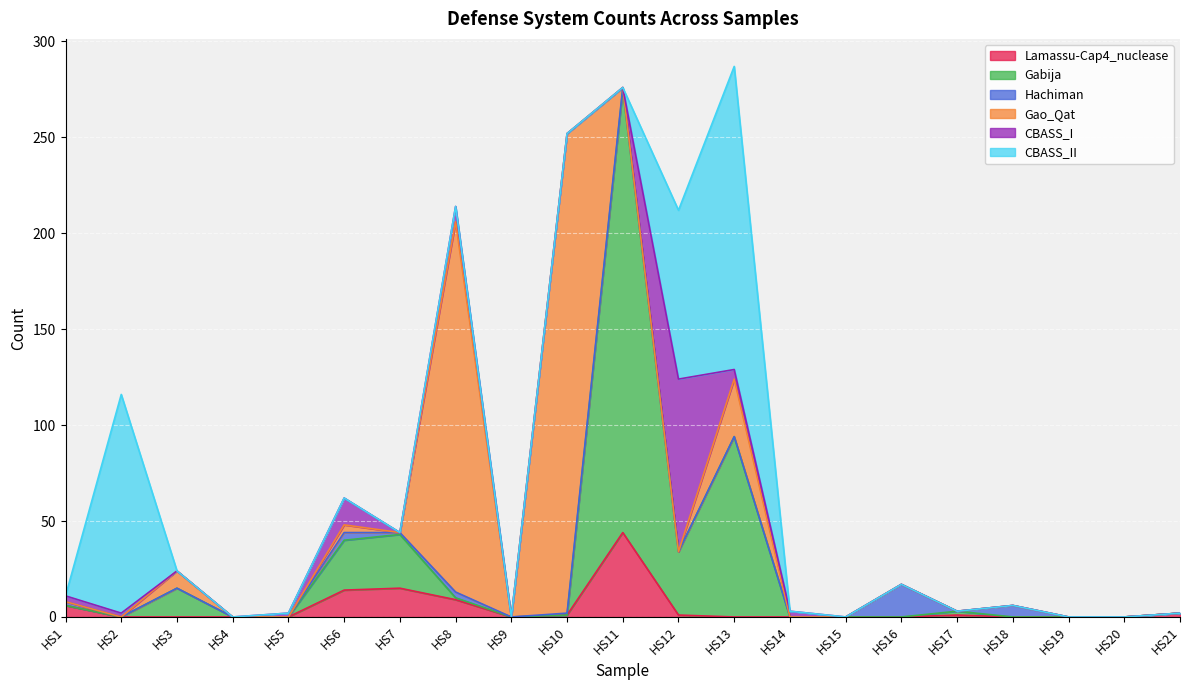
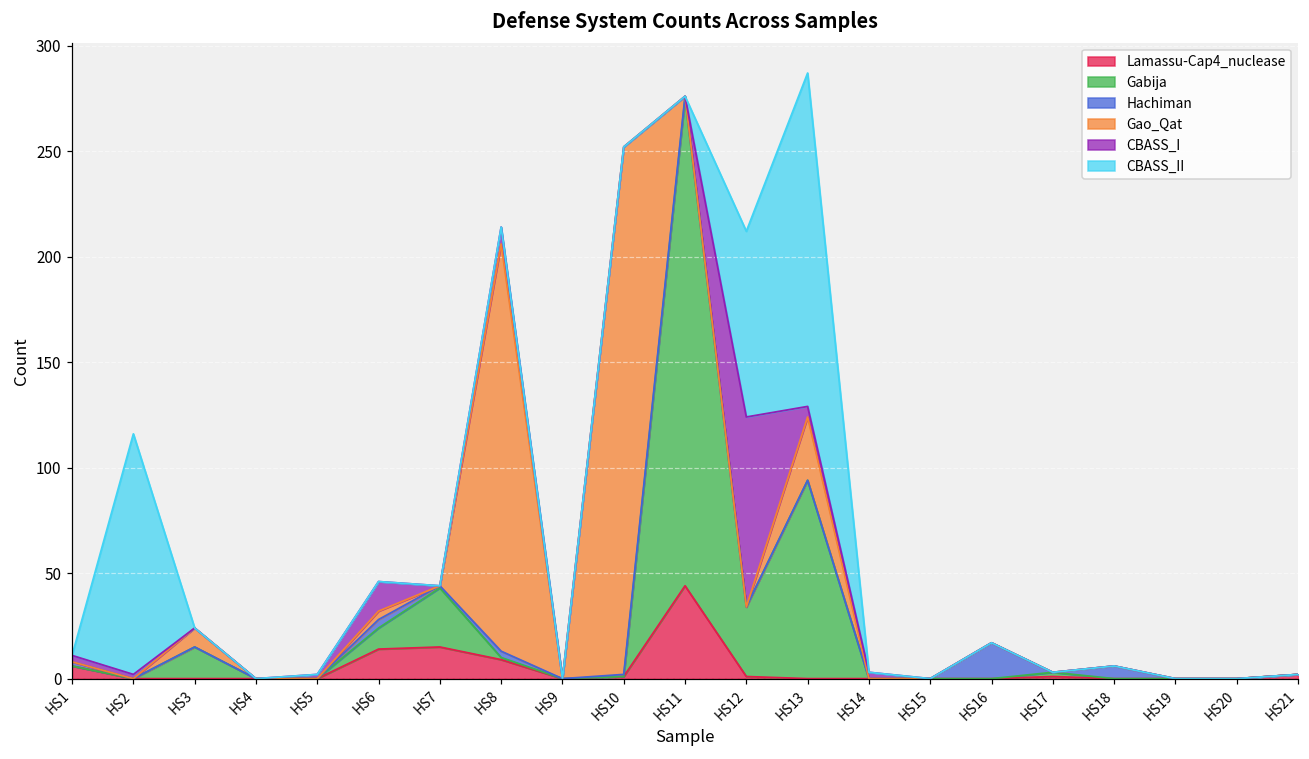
Gabija, HS6: 26 -> 10
